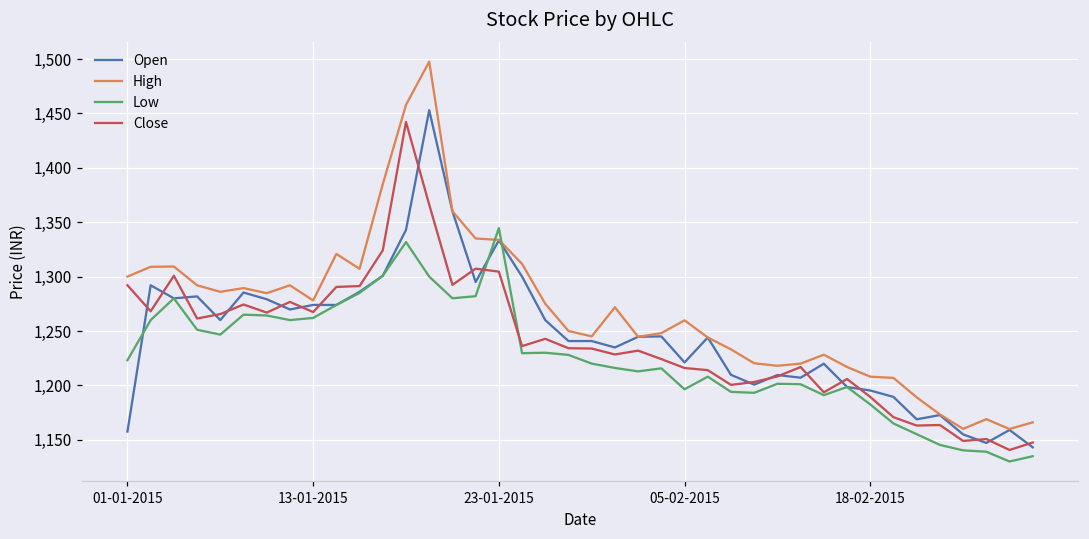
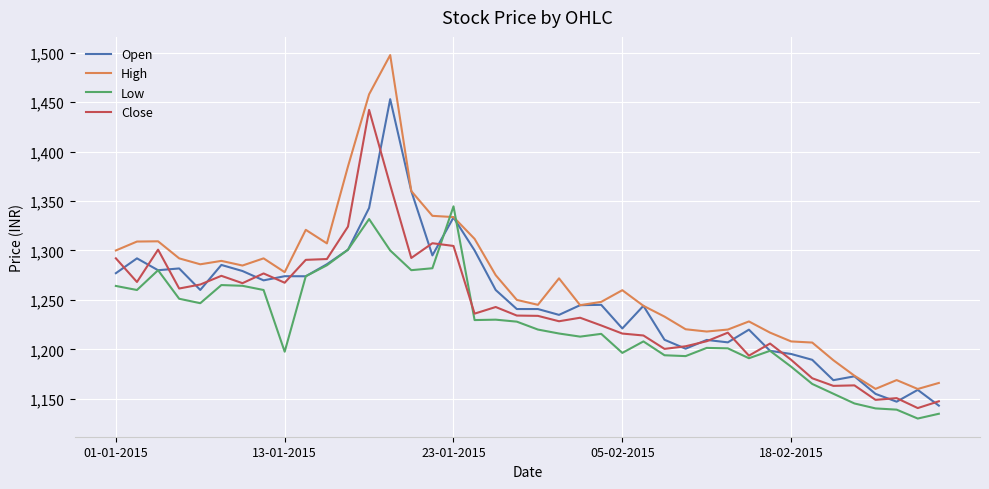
Open, 01-01-2015: 1,160 -> 1,280
Low, 01-01-2015: 1,220 -> 1,260
Low, 13-01-2015: 1,260 -> 1,200
